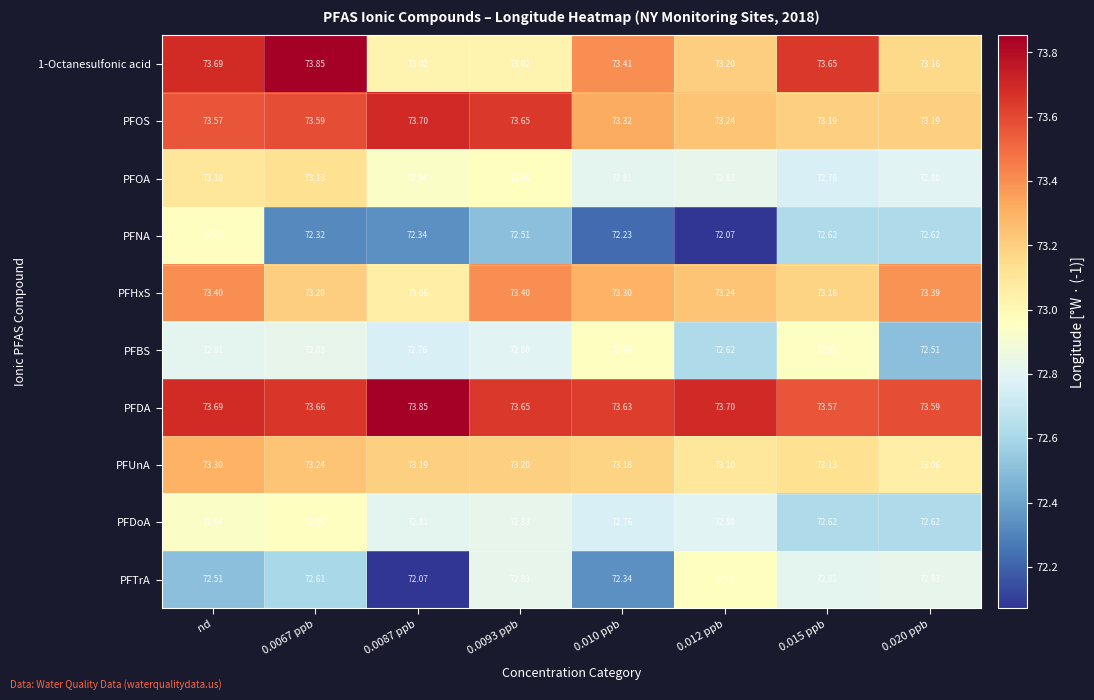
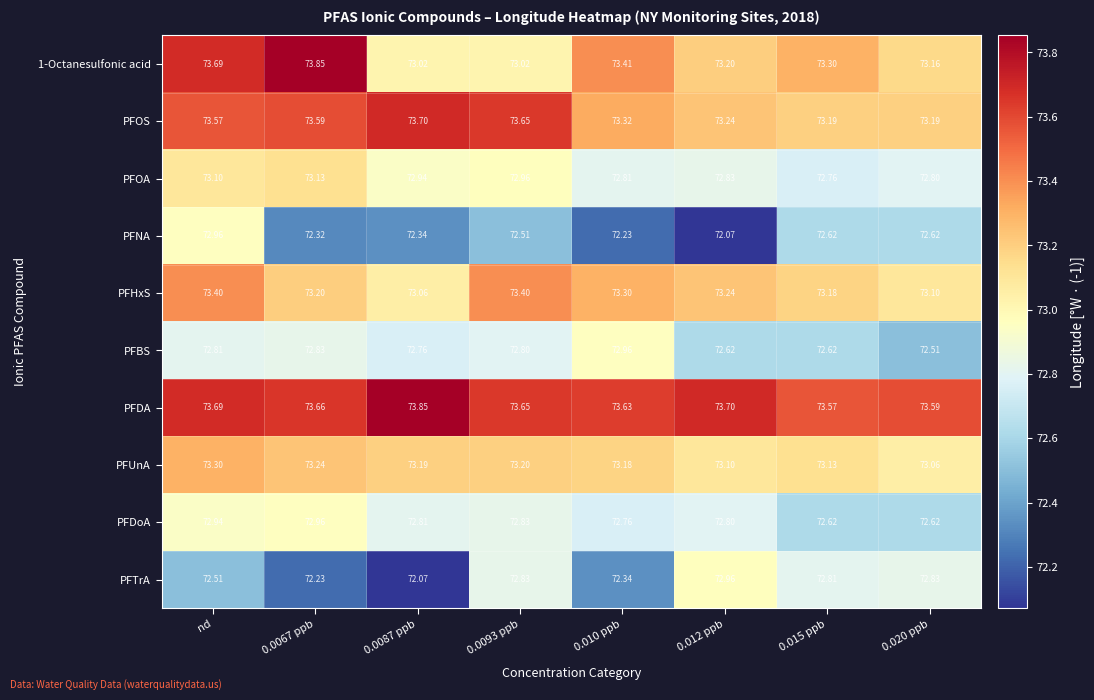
1-Octanesulfonic acid, 0.015 ppb: 73.65 -> 73.30
PFHxS, 0.020 ppb: 73.39 -> 73.10
PFBS, 0.015 ppb: 72.95 -> 72.62
PFTrA, 0.0067 ppb: 72.61 -> 72.23
